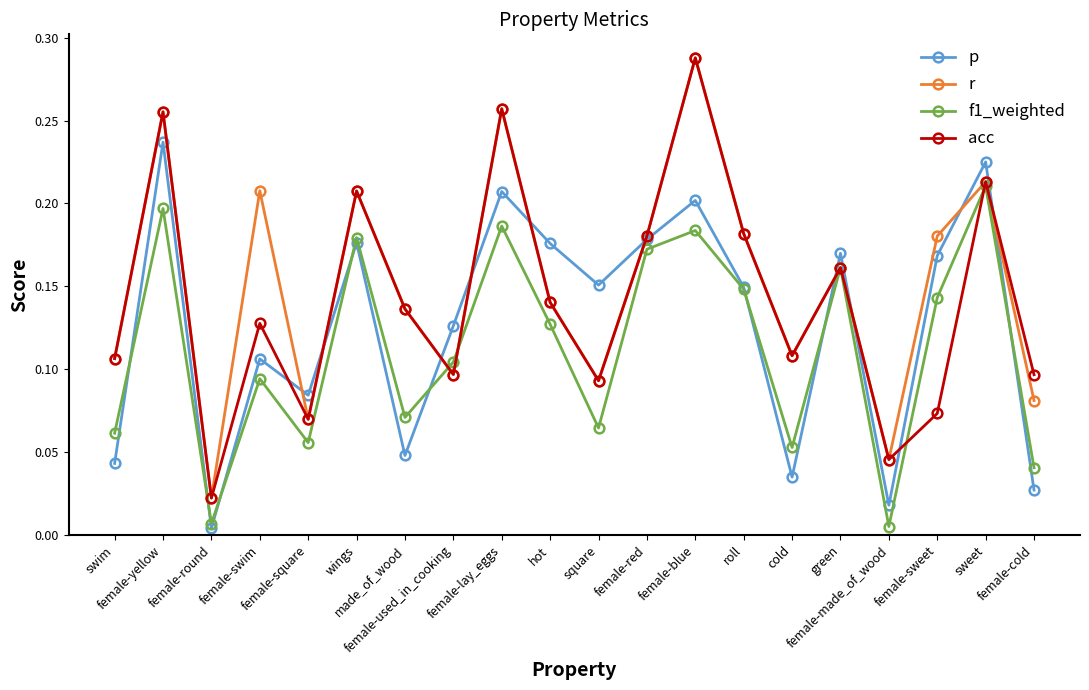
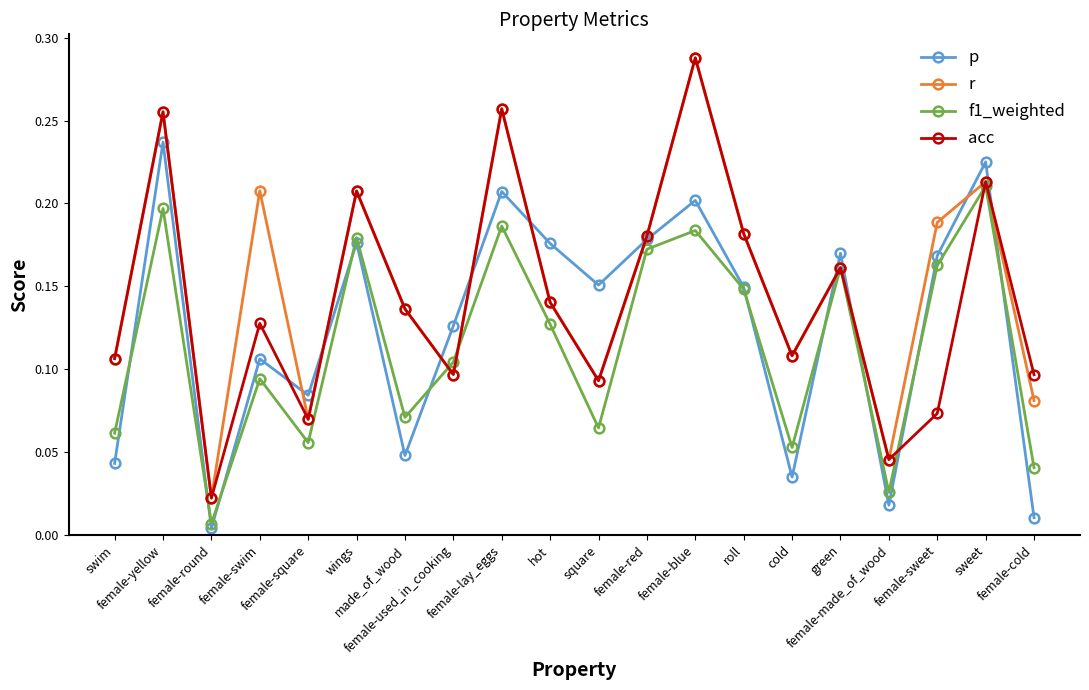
f1_weighted, female-made_of_wood: 0.005 -> 0.026
r, female-sweet: 0.180 -> 0.189
f1_weighted, female-sweet: 0.143 -> 0.163
p, female-cold: 0.027 -> 0.010
